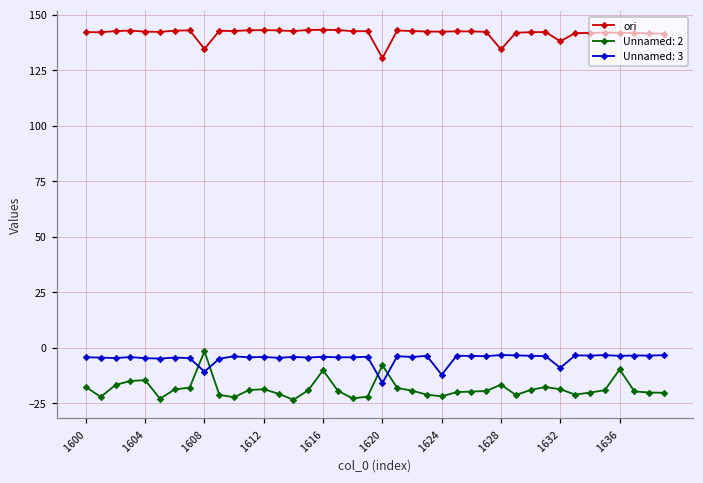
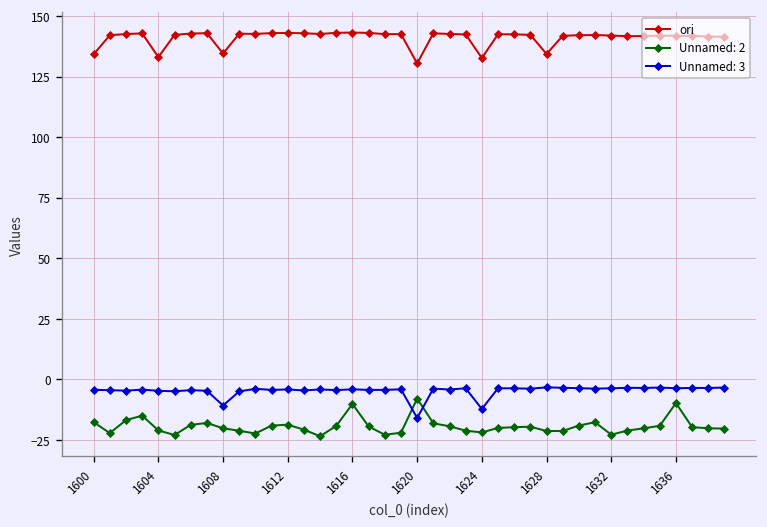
ori, 1600: 142 -> 134
ori, 1604: 142 -> 133
Unnamed: 2, 1604: -15 -> -21
Unnamed: 2, 1608: -2 -> -20
ori, 1624: 142 -> 133
Unnamed: 2, 1628: -17 -> -21
ori, 1632: 138 -> 142
Unnamed: 2, 1632: -19 -> -23
Unnamed: 3, 1632: -9 -> -4
